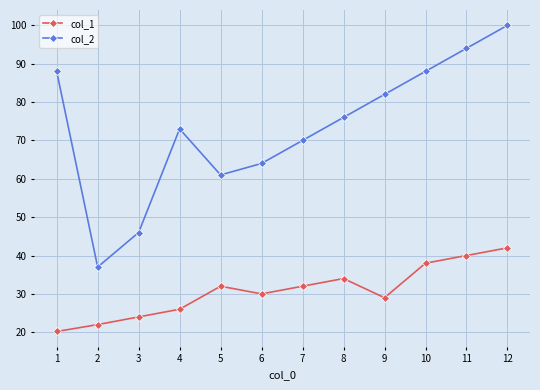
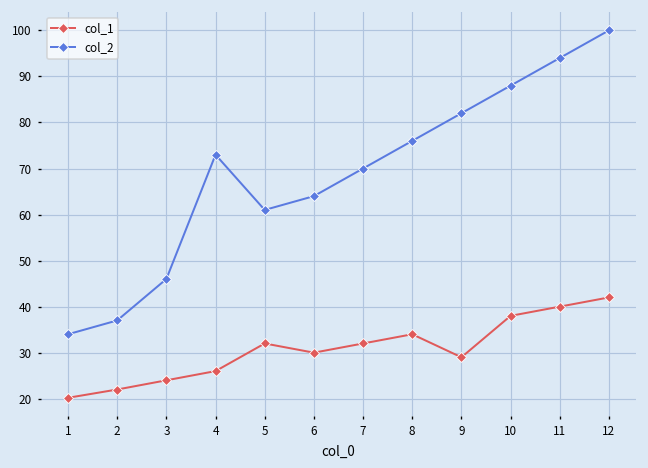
col_2, 1: 88 -> 34
